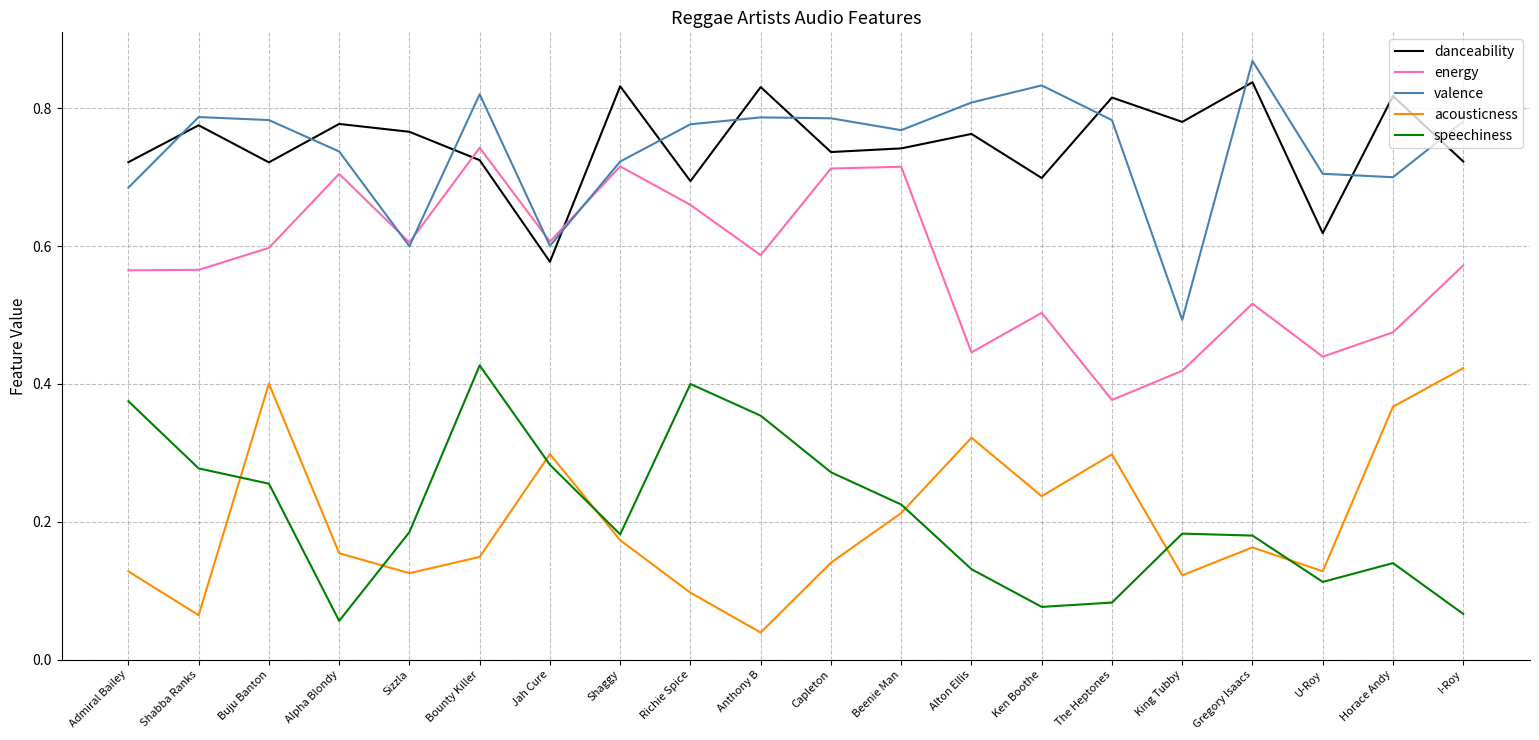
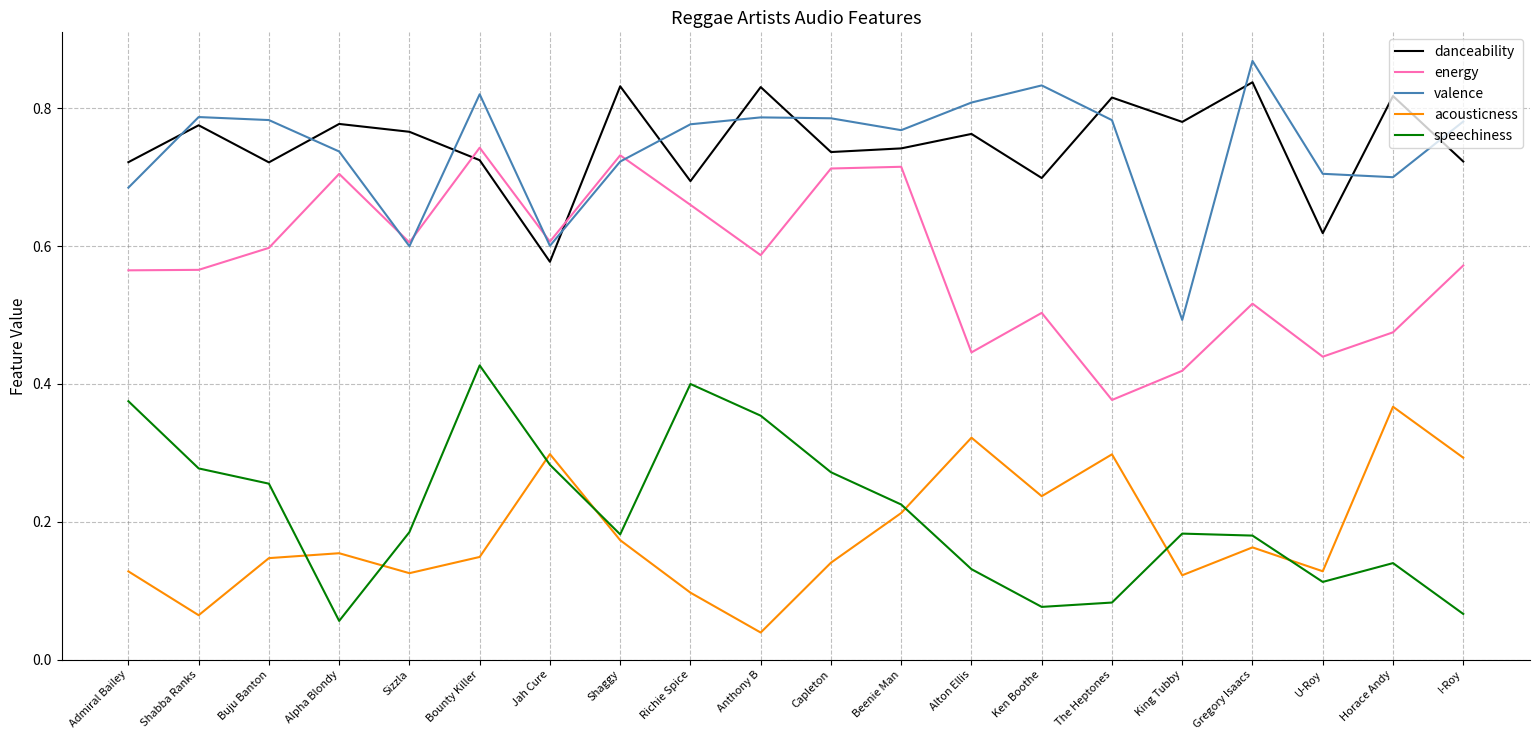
acousticness, Buju Banton: 0.40 -> 0.15
energy, Shaggy: 0.72 -> 0.73
acousticness, I-Roy: 0.42 -> 0.29
